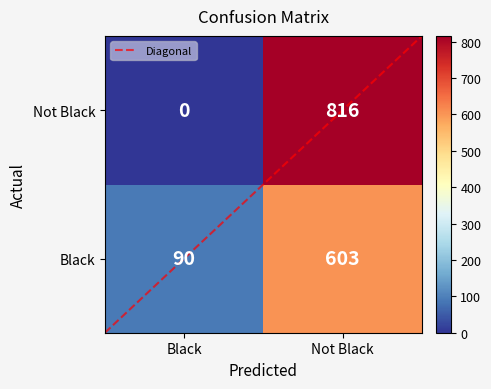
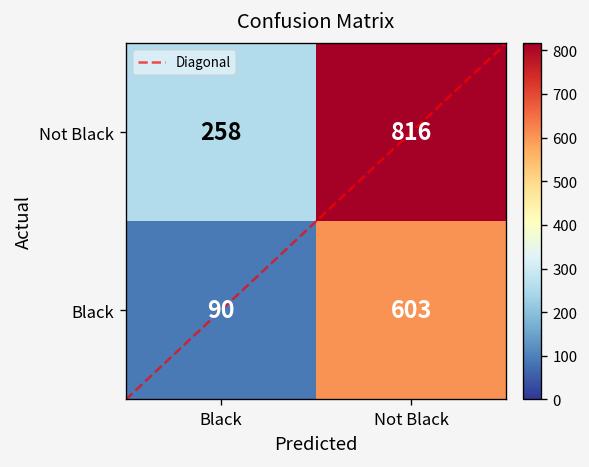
Not Black, Black: 0 -> 258
